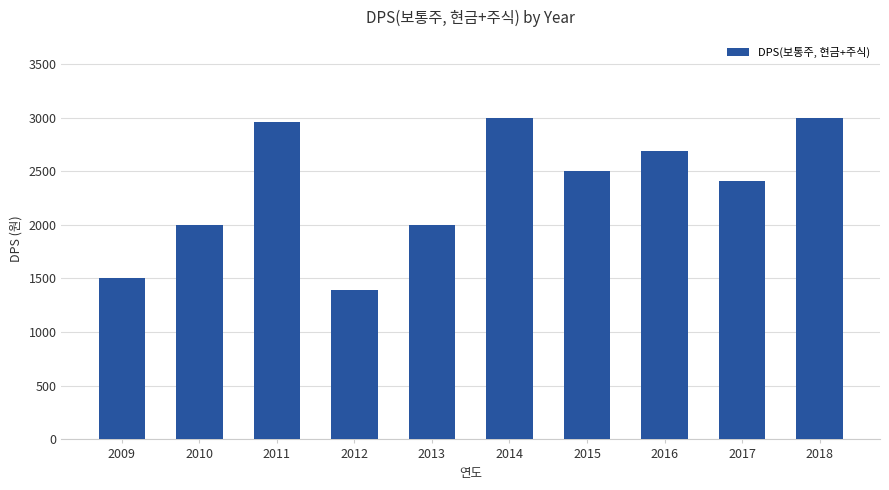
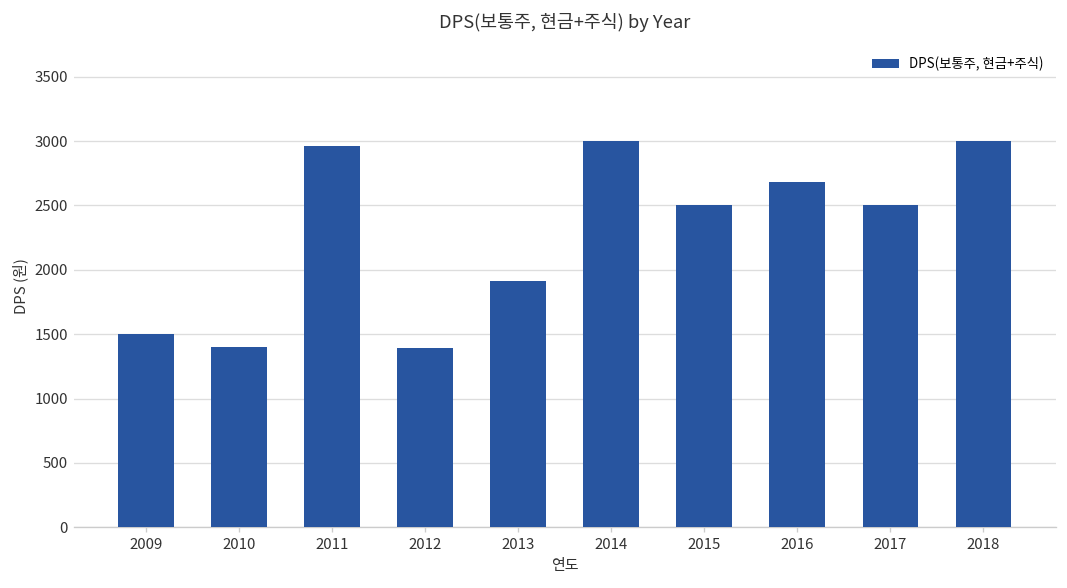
2010: 2000 -> 1400
2013: 2000 -> 1910
2017: 2410 -> 2500
